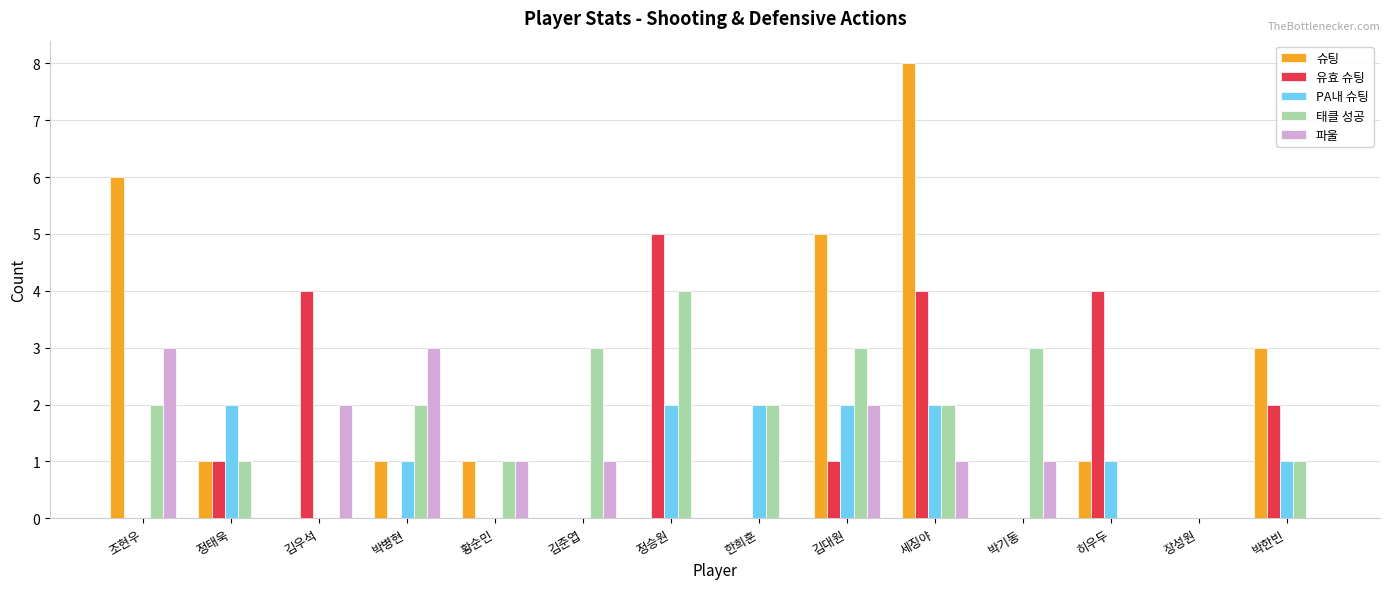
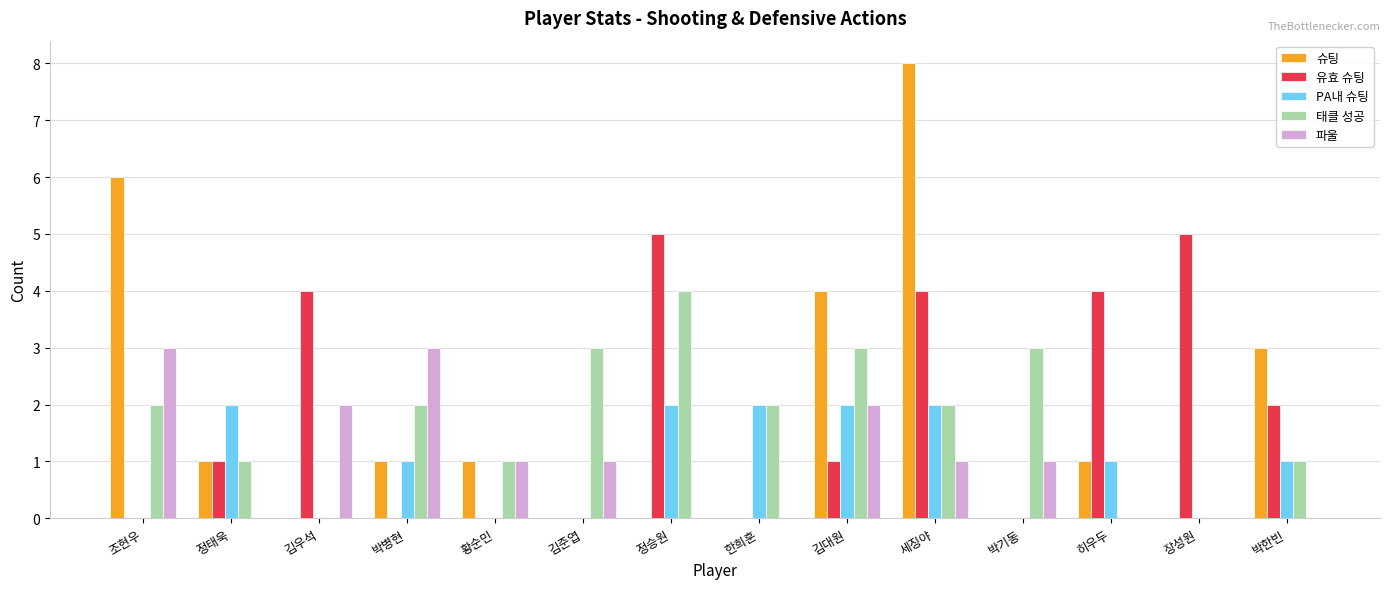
슈팅, 김대원: 5 -> 4
유효 슈팅, 장성원: 0 -> 5
